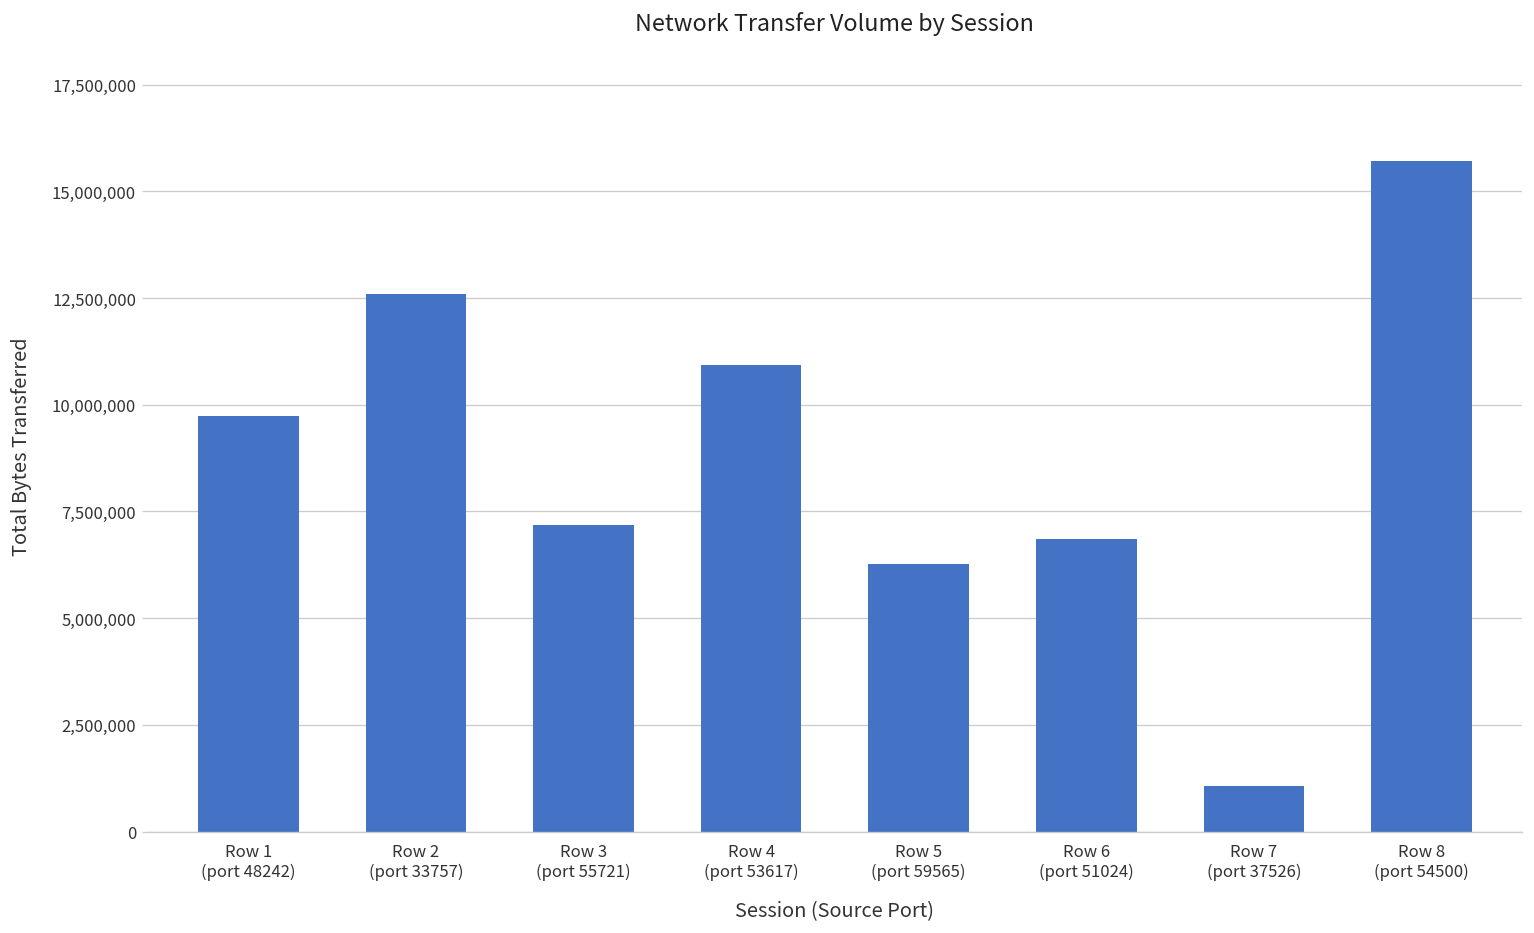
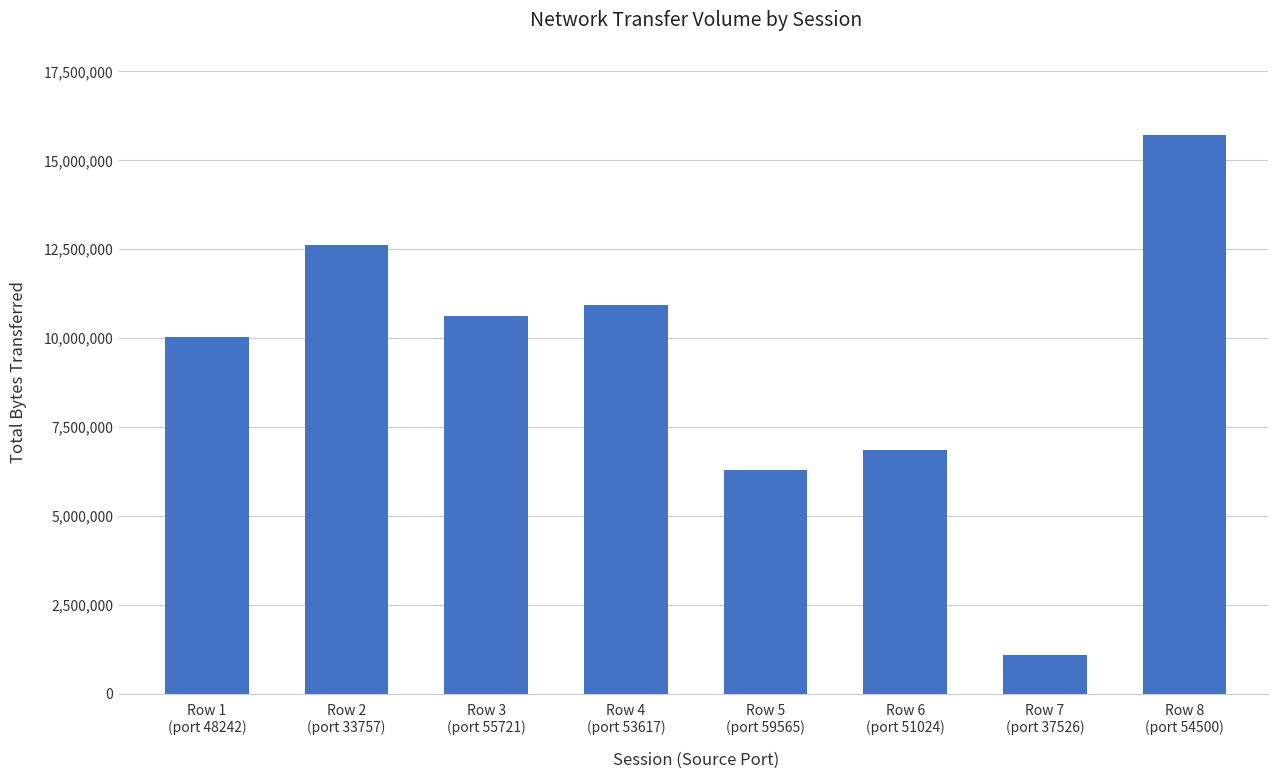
Row 1 (port 48242): 9,700,000 -> 10,000,000
Row 3 (port 55721): 7,200,000 -> 10,600,000
